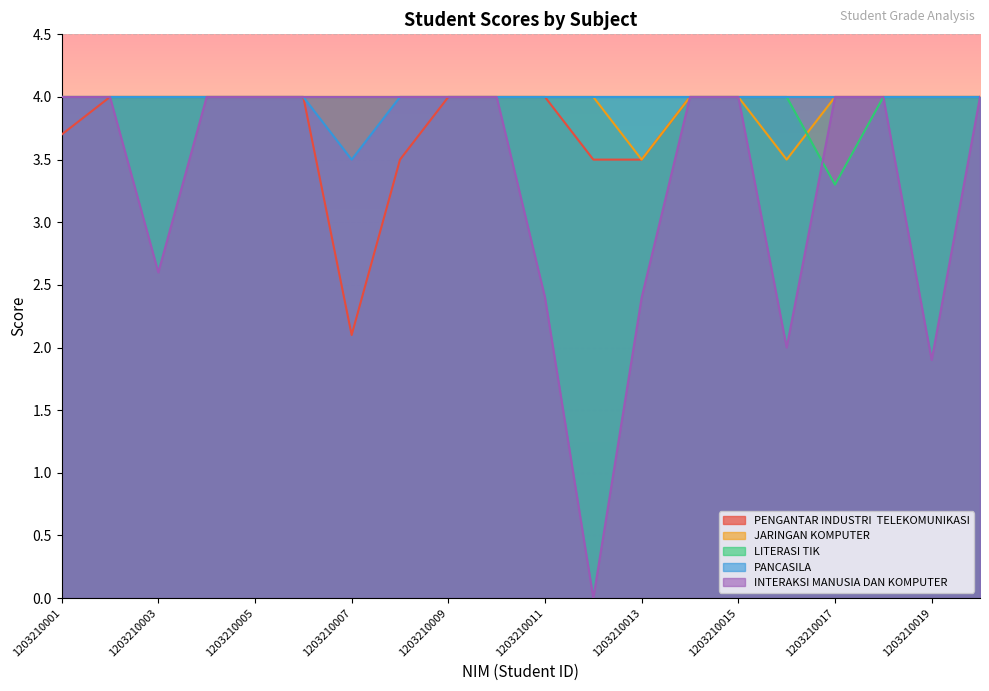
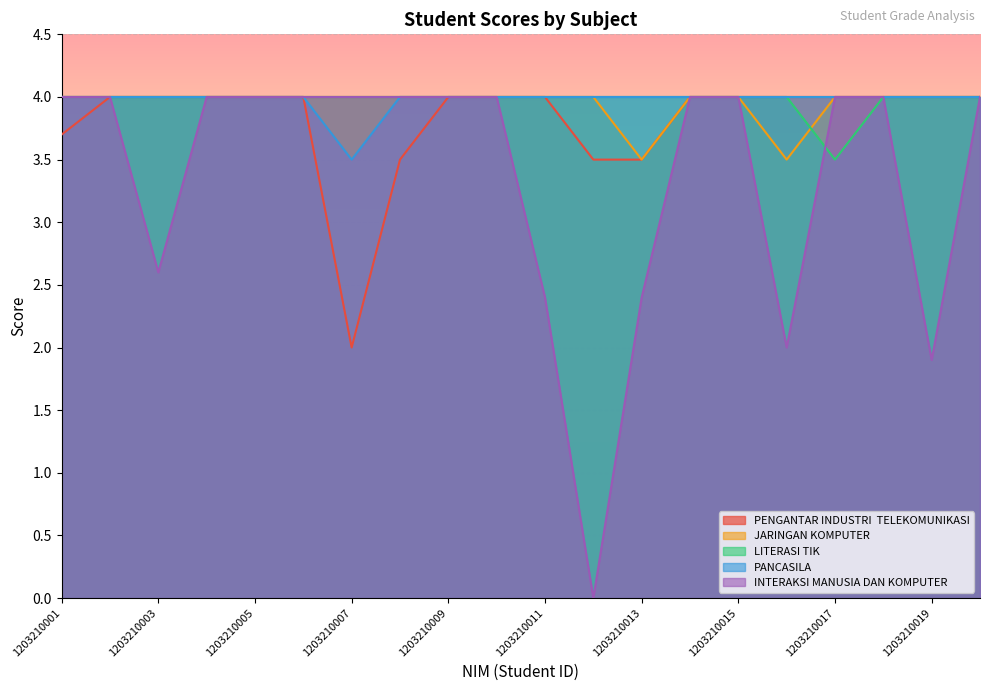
PENGANTAR INDUSTRI TELEKOMUNIKASI, 1203210007: 2.1 -> 2.0
LITERASI TIK, 1203210017: 3.3 -> 3.5
